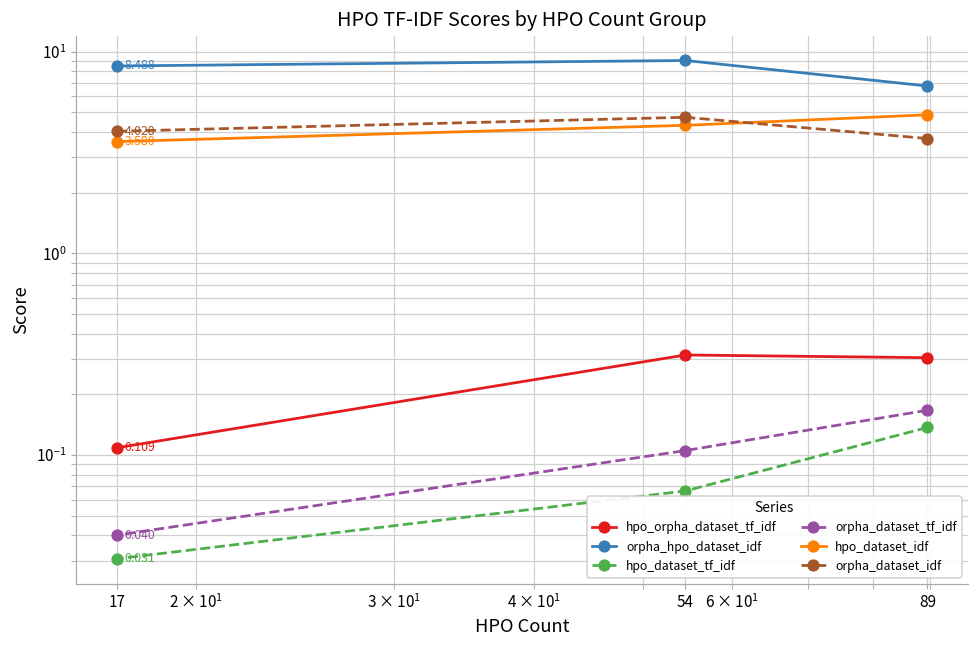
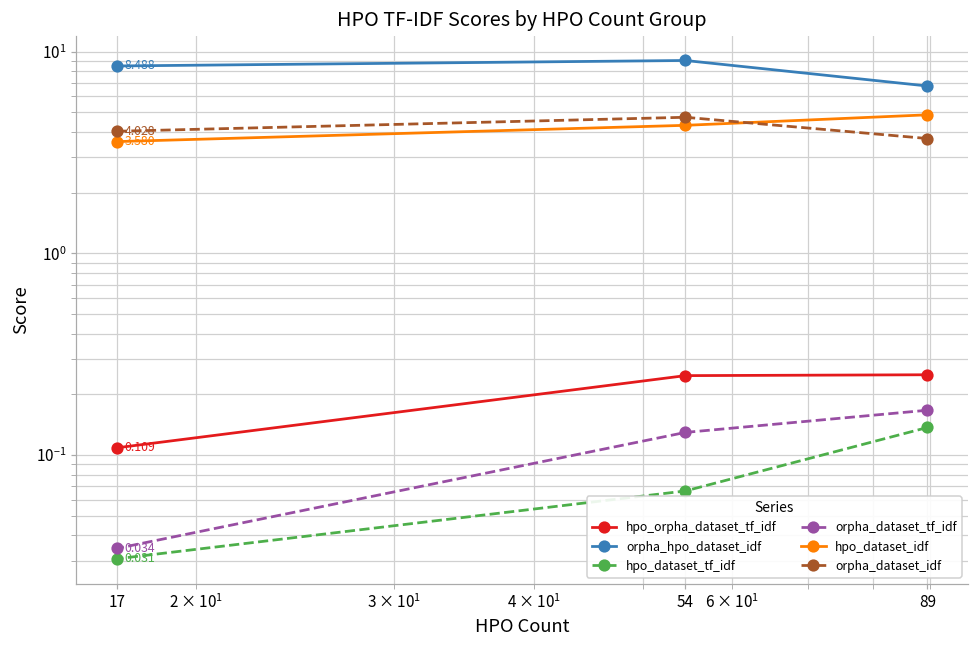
orpha_dataset_tf_idf, 17: 0.040 -> 0.034
hpo_orpha_dataset_tf_idf, 54: 0.31 -> 0.25
orpha_dataset_tf_idf, 54: 0.11 -> 0.13
hpo_orpha_dataset_tf_idf, 89: 0.30 -> 0.25
